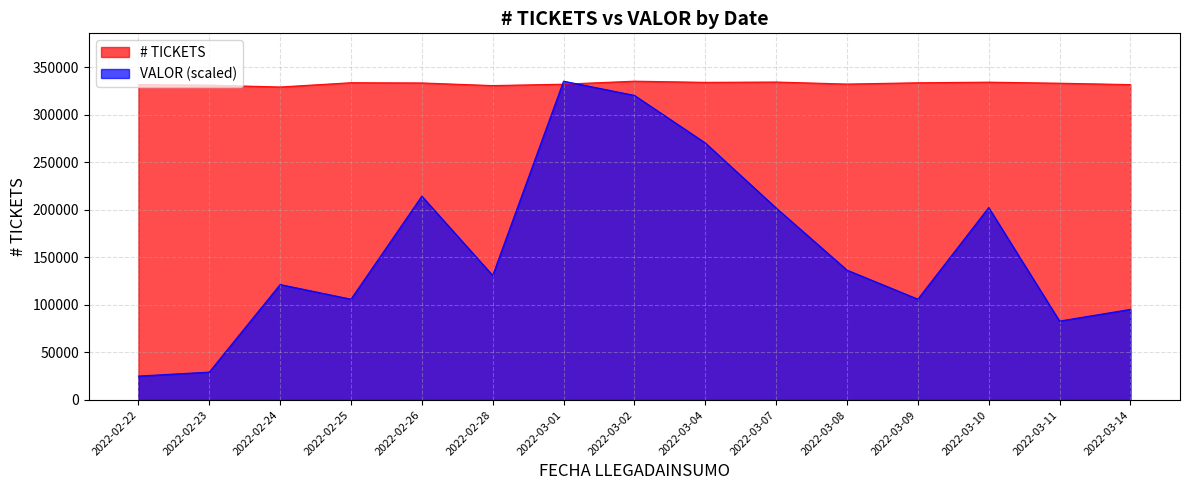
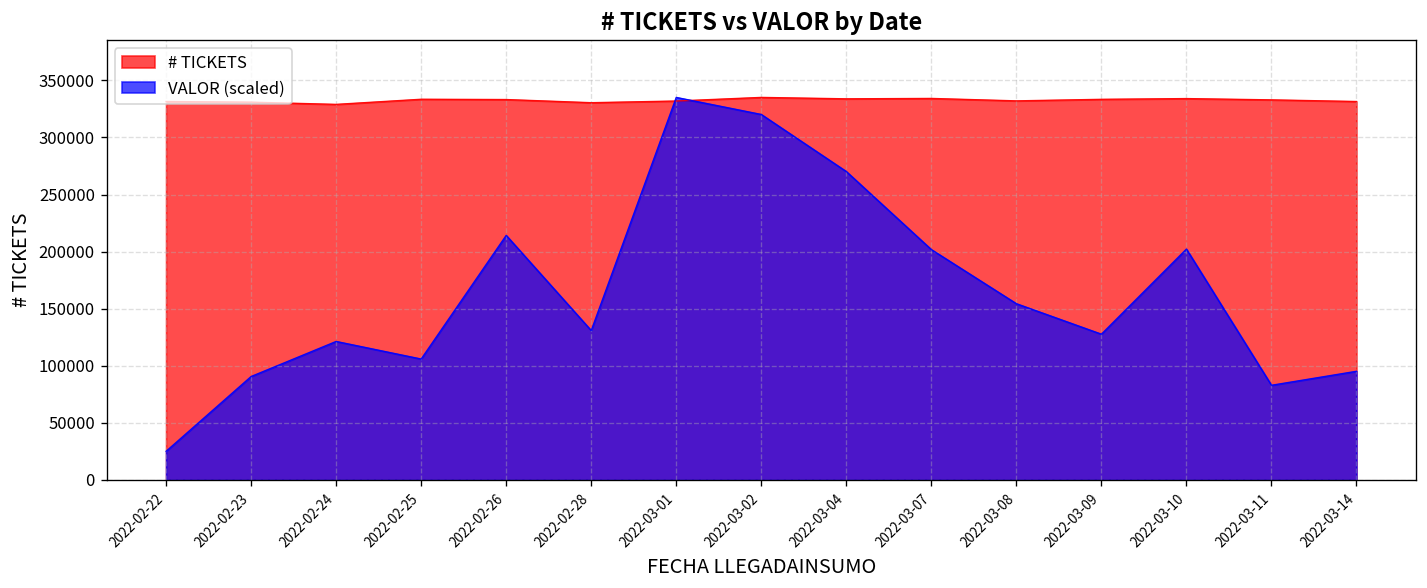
VALOR (scaled), 2022-02-23: 30000 -> 90000
VALOR (scaled), 2022-03-08: 140000 -> 150000
VALOR (scaled), 2022-03-09: 110000 -> 130000
